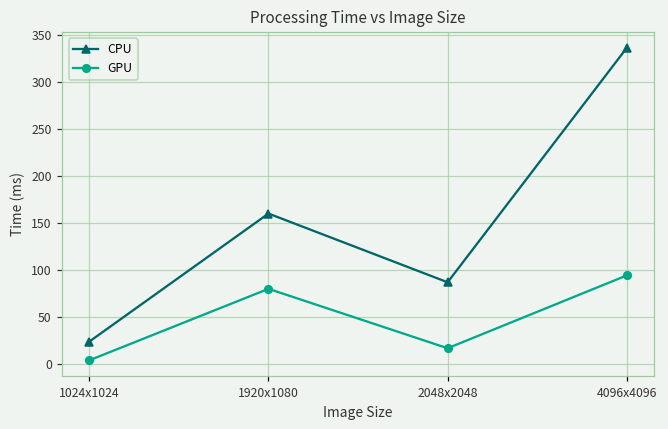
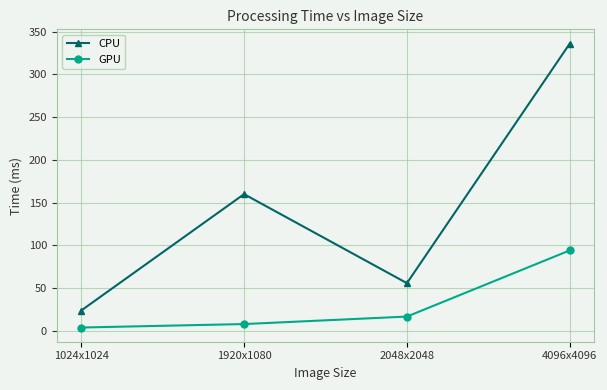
GPU, 1920x1080: 80 -> 10
CPU, 2048x2048: 90 -> 60
